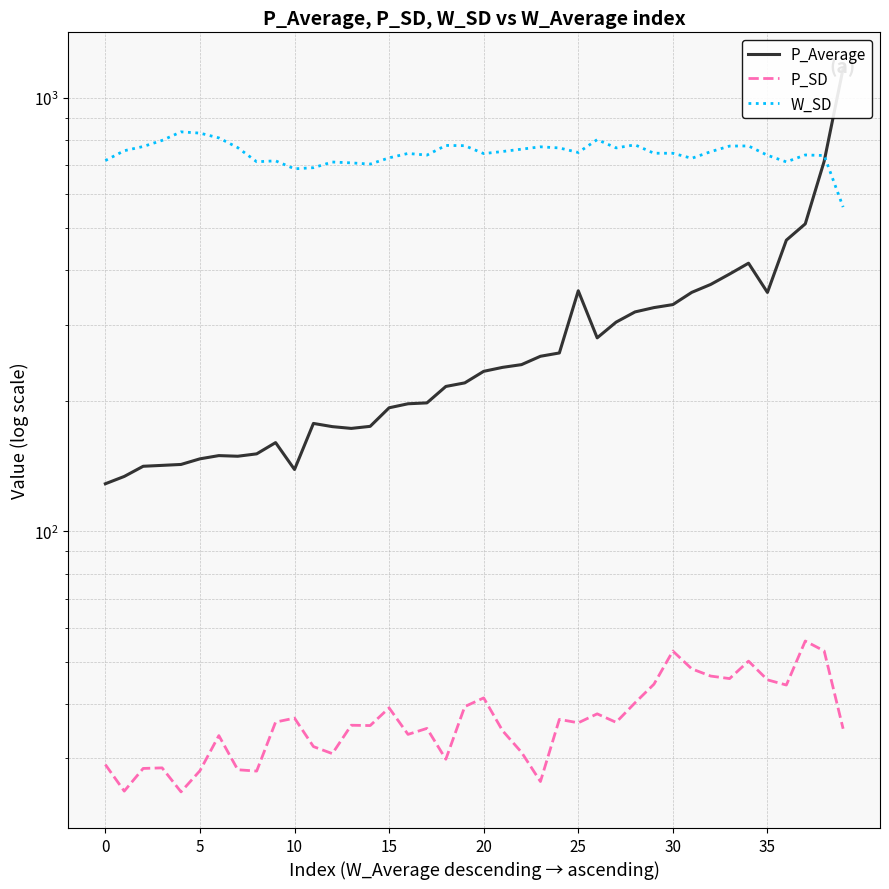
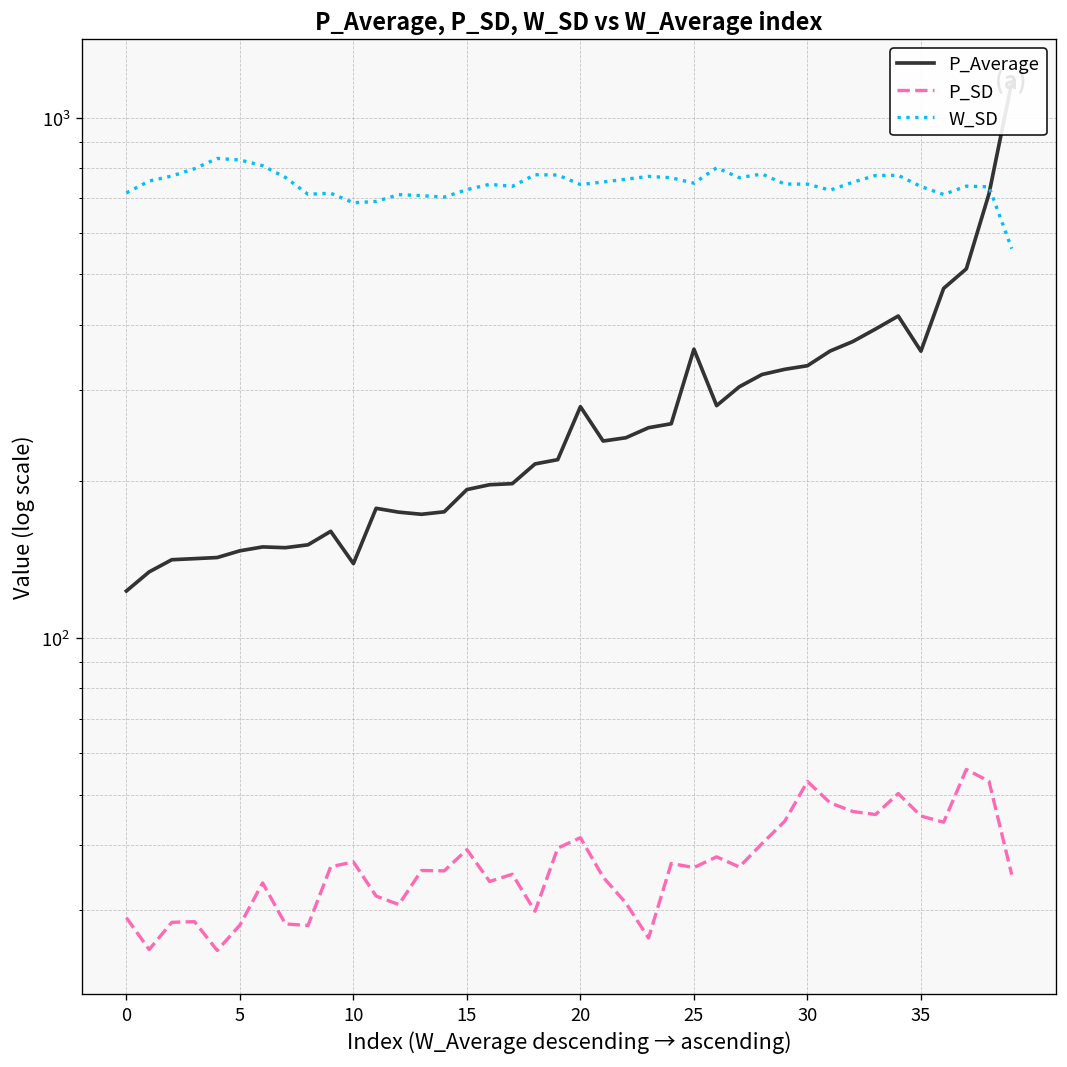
P_Average, 0: 129 -> 123
P_Average, 20: 230 -> 280
